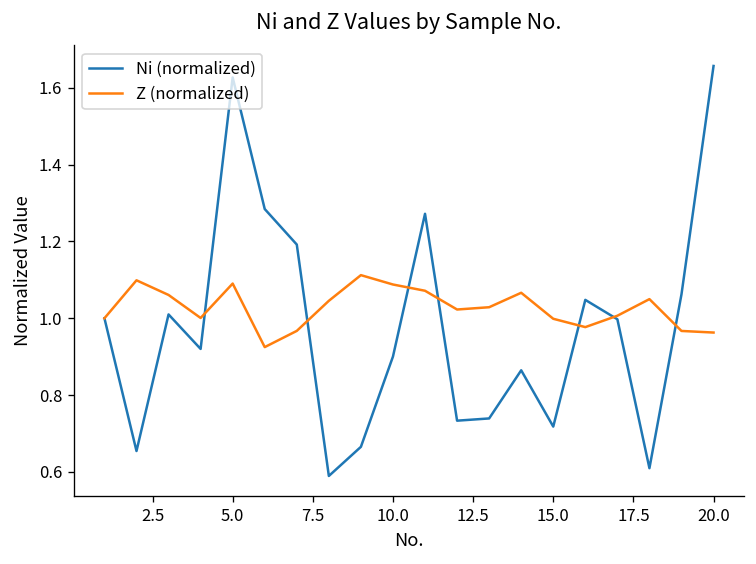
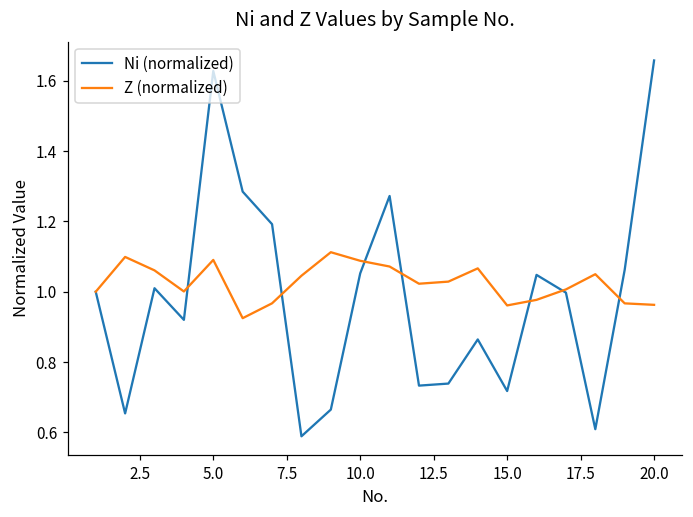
Ni (normalized), 10.0: 0.90 -> 1.05
Z (normalized), 15.0: 1.00 -> 0.96
